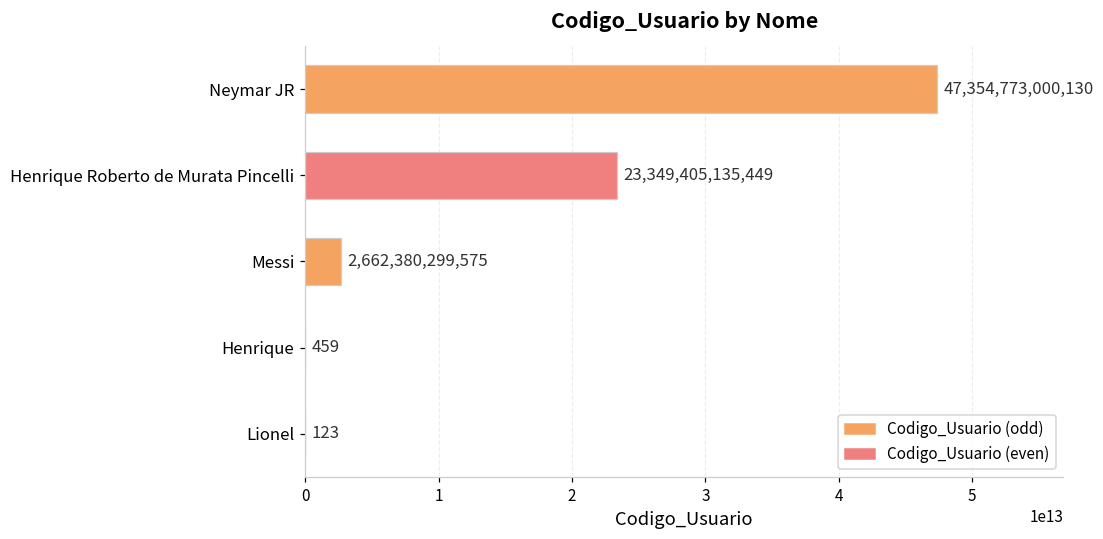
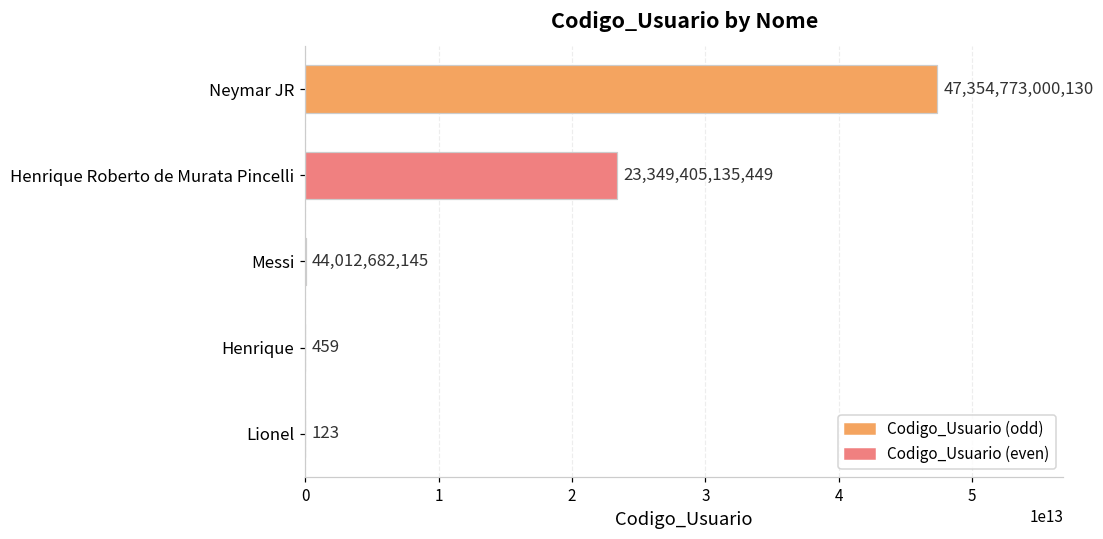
Messi: 2,662,380,299,575 -> 44,012,682,145
